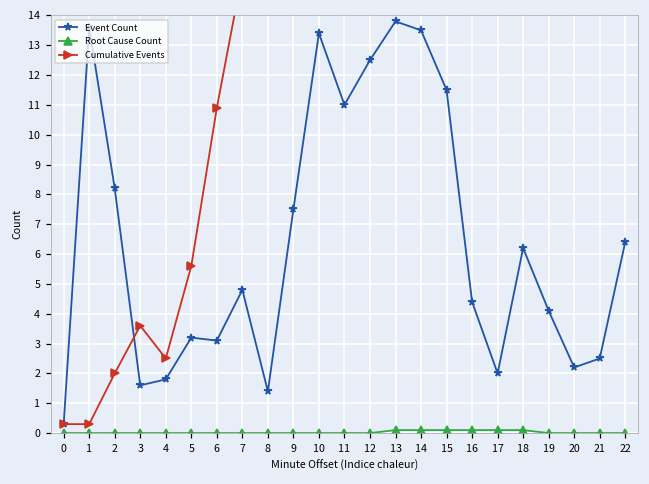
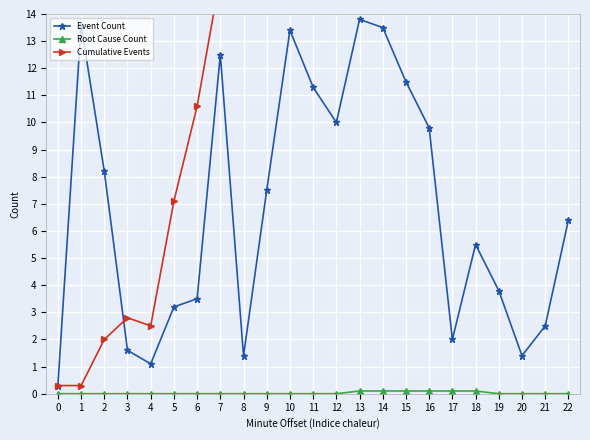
Cumulative Events, 3: 3.6 -> 2.8
Event Count, 4: 1.8 -> 1.1
Cumulative Events, 5: 5.6 -> 7.1
Event Count, 6: 3.1 -> 3.5
Cumulative Events, 6: 10.9 -> 10.6
Event Count, 7: 4.8 -> 12.5
Event Count, 11: 11.0 -> 11.3
Event Count, 12: 12.5 -> 10.0
Event Count, 16: 4.4 -> 9.8
Event Count, 18: 6.2 -> 5.5
Event Count, 19: 4.1 -> 3.8
Event Count, 20: 2.2 -> 1.4
